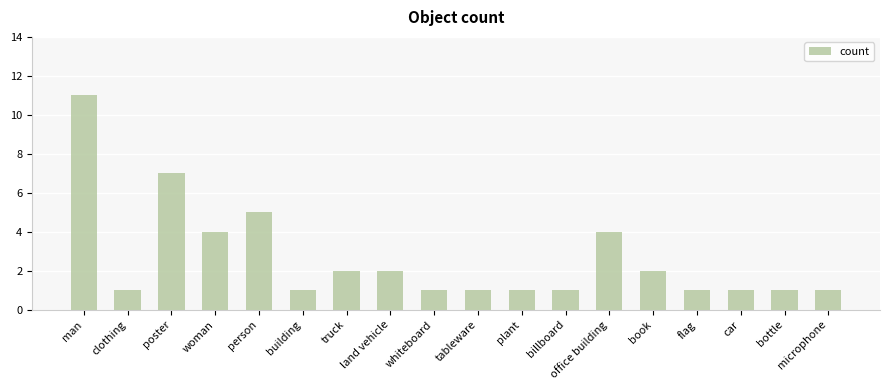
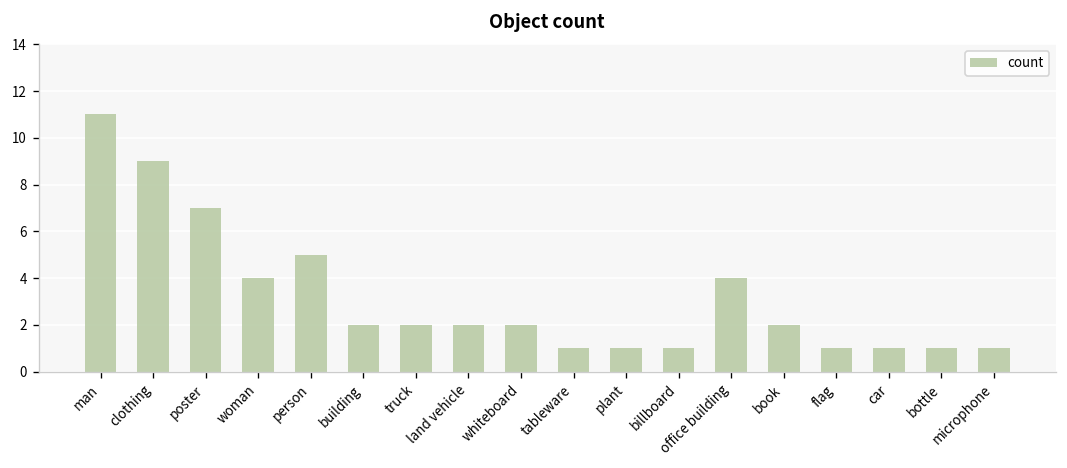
clothing: 1 -> 9
building: 1 -> 2
whiteboard: 1 -> 2
